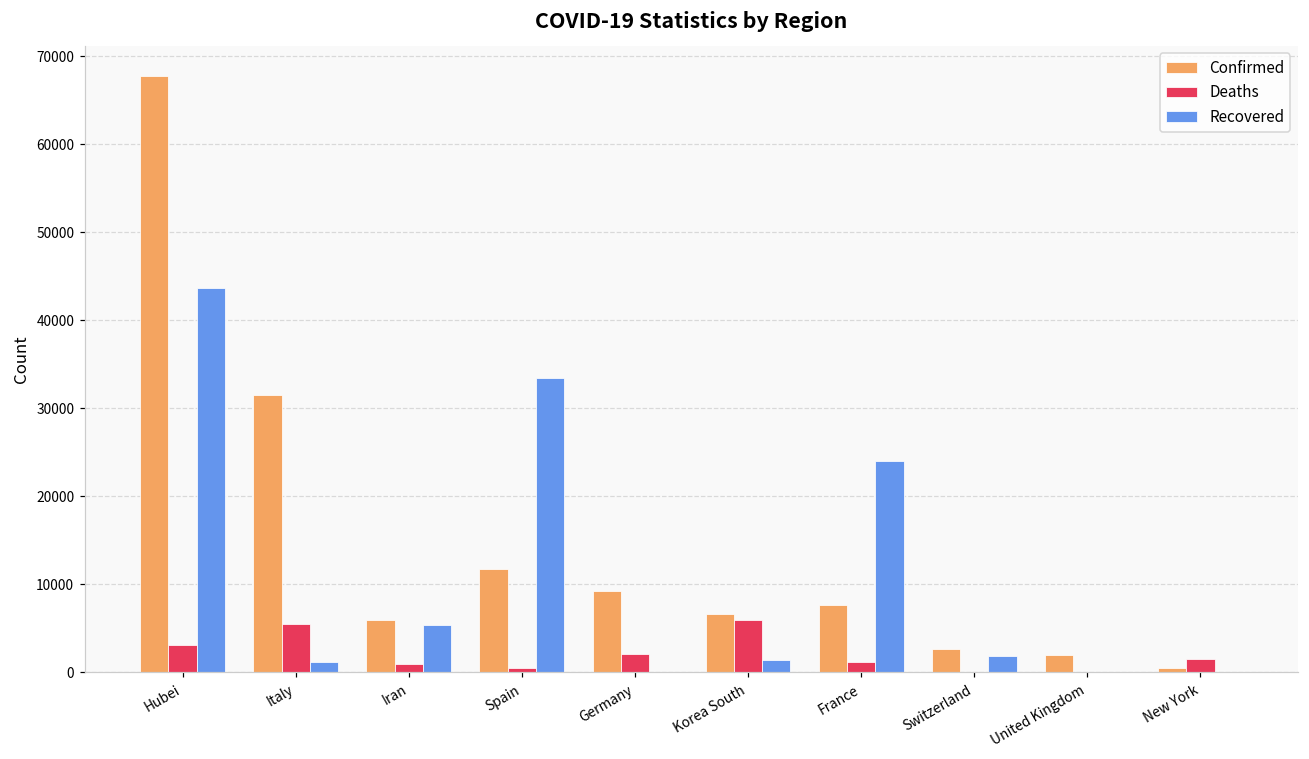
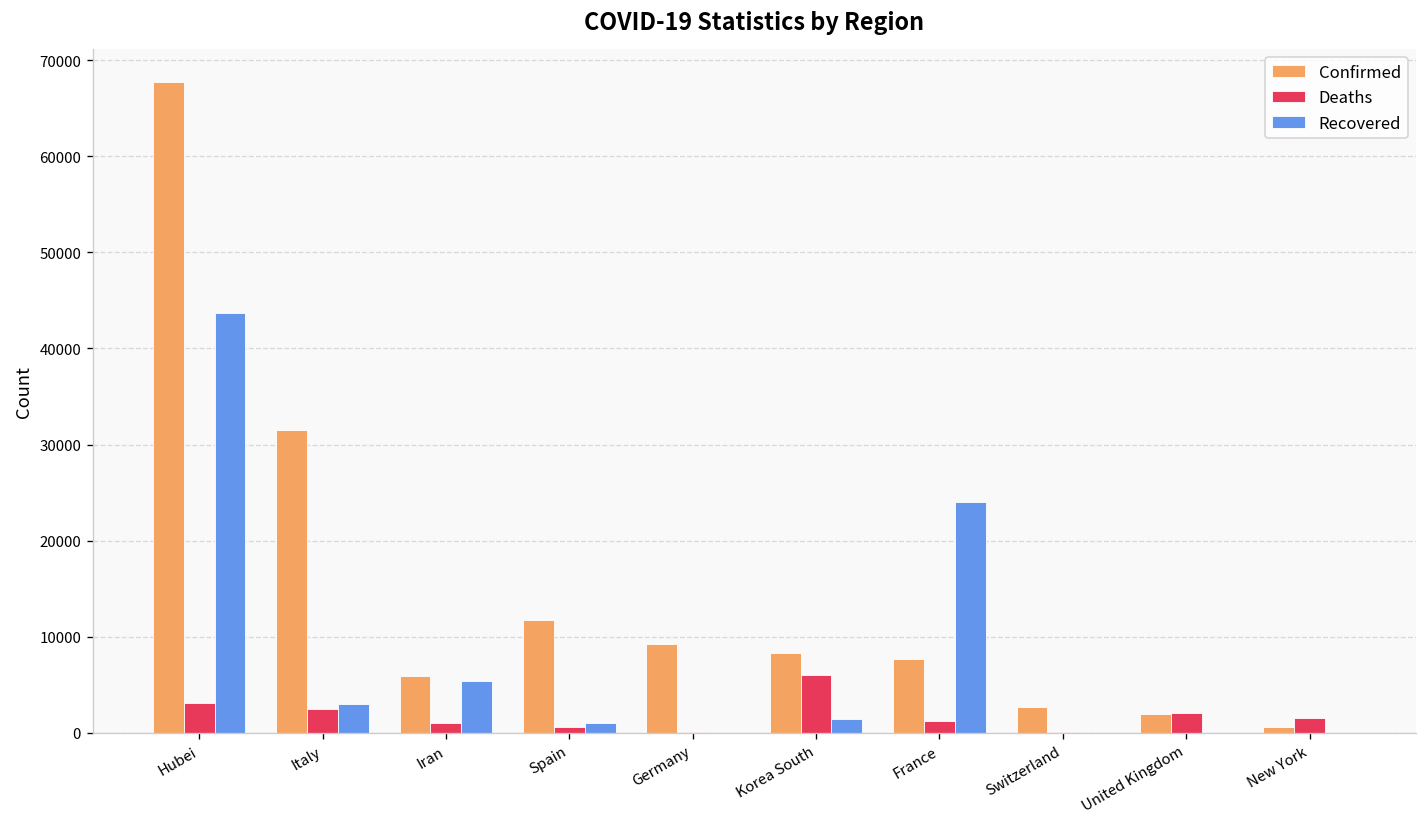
Deaths, Italy: 6000 -> 3000
Recovered, Italy: 1000 -> 3000
Recovered, Spain: 33000 -> 1000
Deaths, Germany: 2000 -> 0
Confirmed, Korea South: 7000 -> 8000
Recovered, Switzerland: 2000 -> 0
Deaths, United Kingdom: 0 -> 2000
